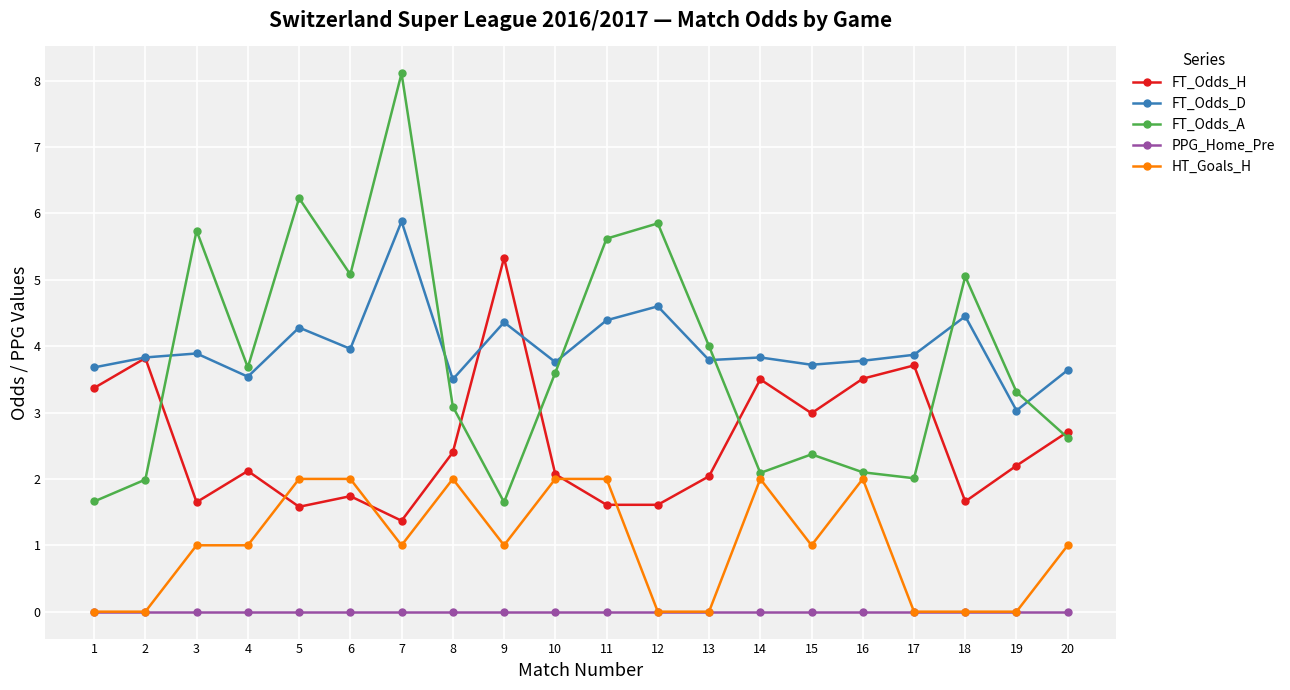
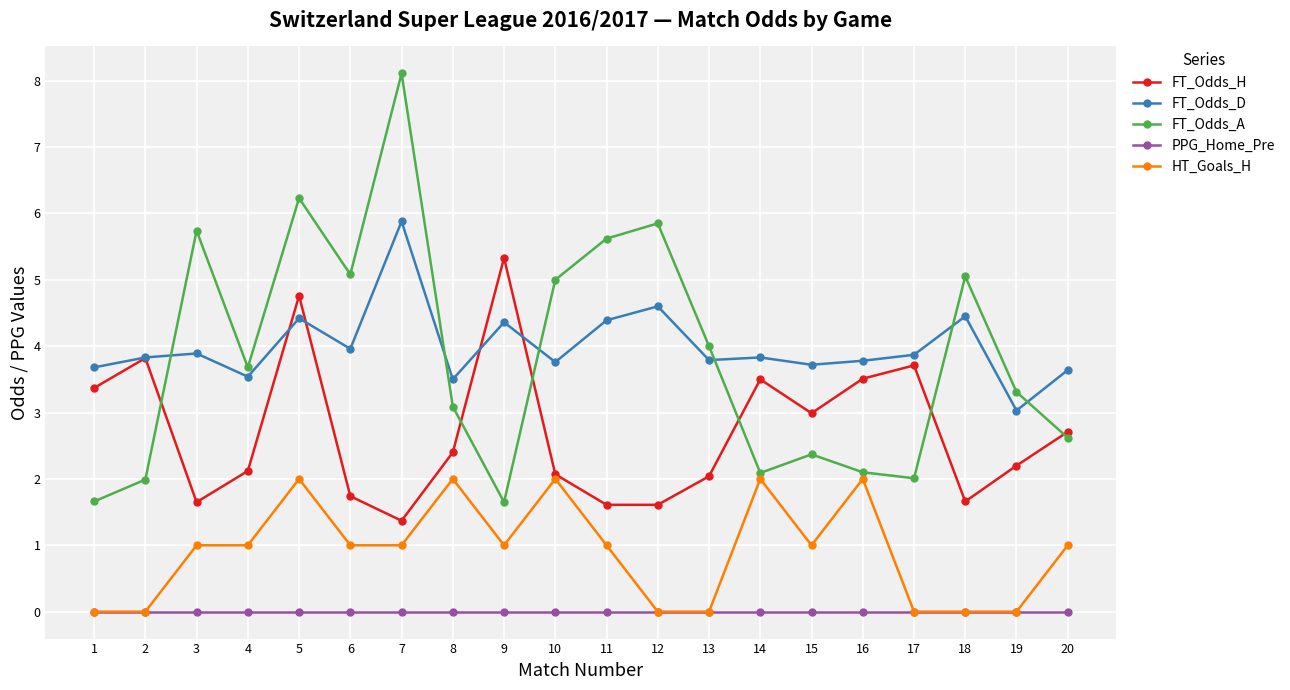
FT_Odds_H, 5: 1.6 -> 4.8
FT_Odds_D, 5: 4.3 -> 4.4
HT_Goals_H, 6: 2 -> 1
FT_Odds_A, 10: 3.6 -> 5.0
HT_Goals_H, 11: 2 -> 1
